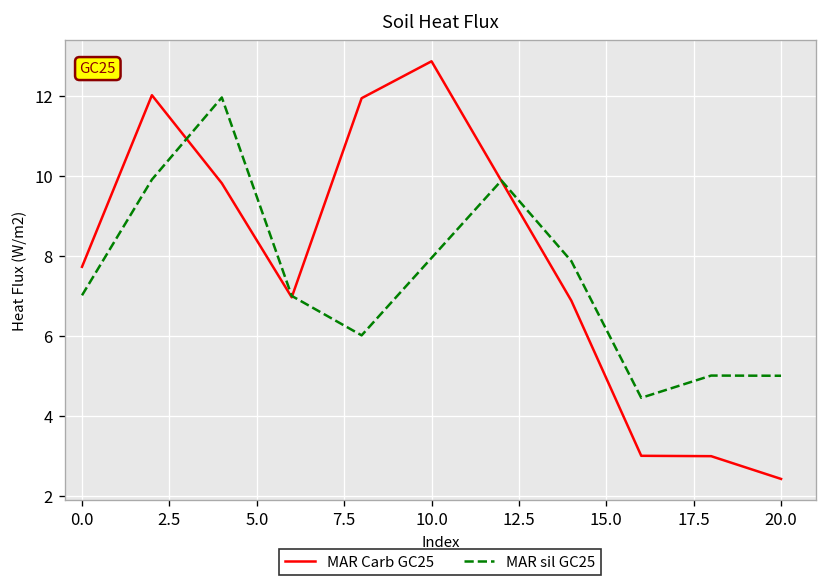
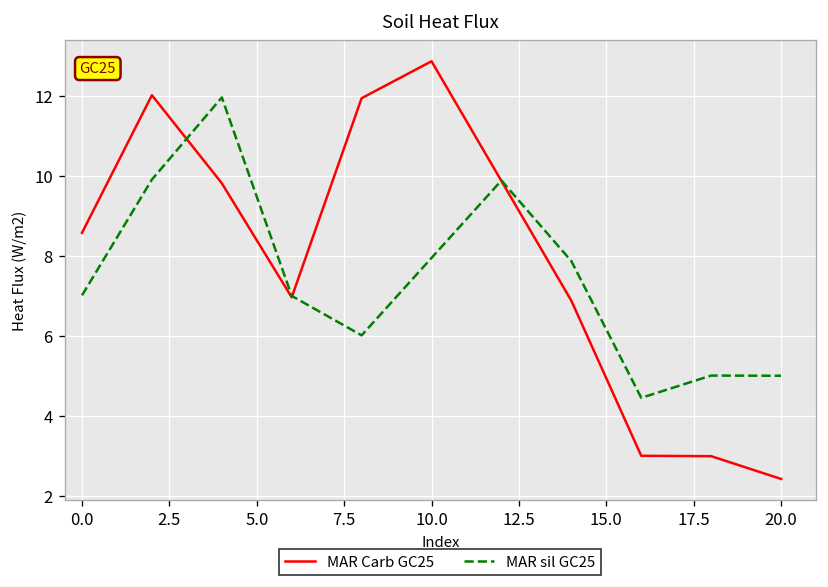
MAR Carb GC25, 0.0: 7.7 -> 8.6
